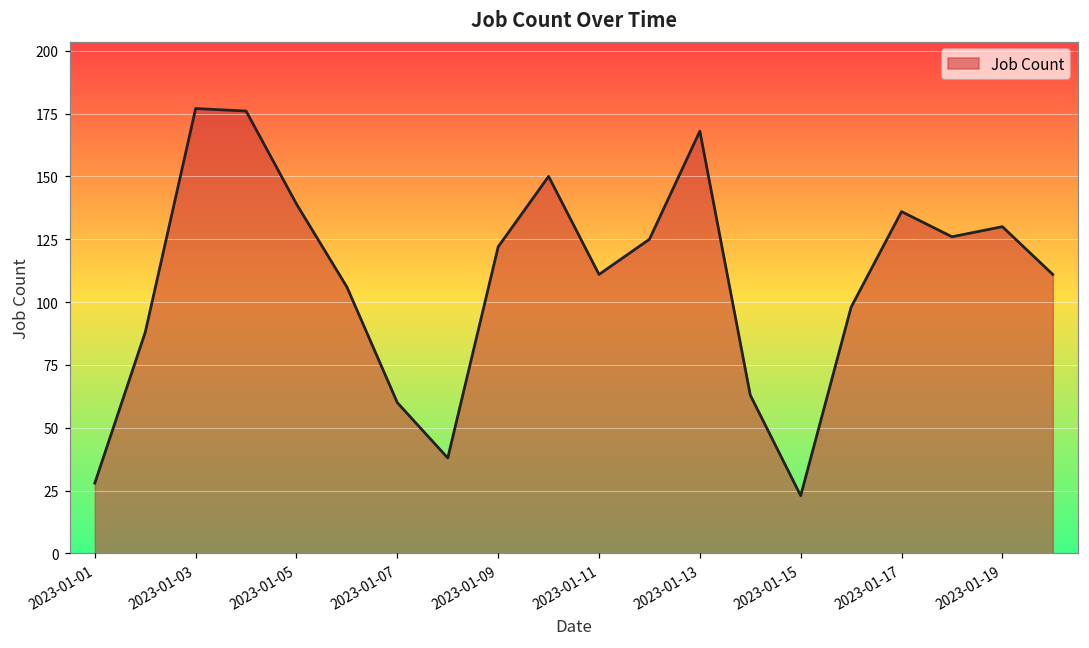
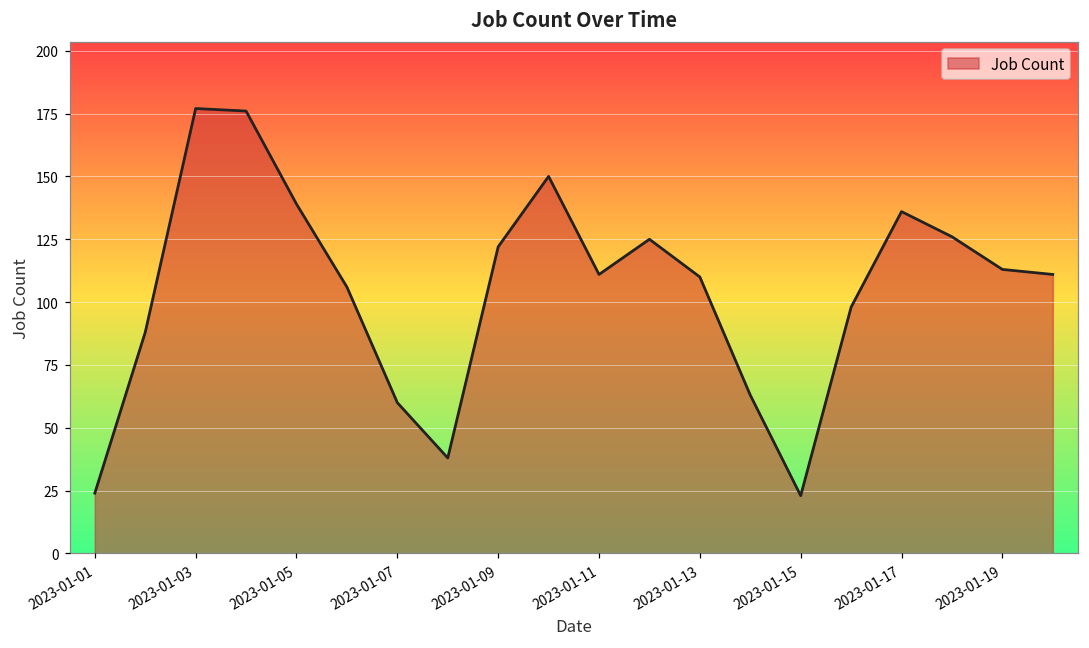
2023-01-01: 28 -> 24
2023-01-13: 168 -> 110
2023-01-19: 130 -> 113
